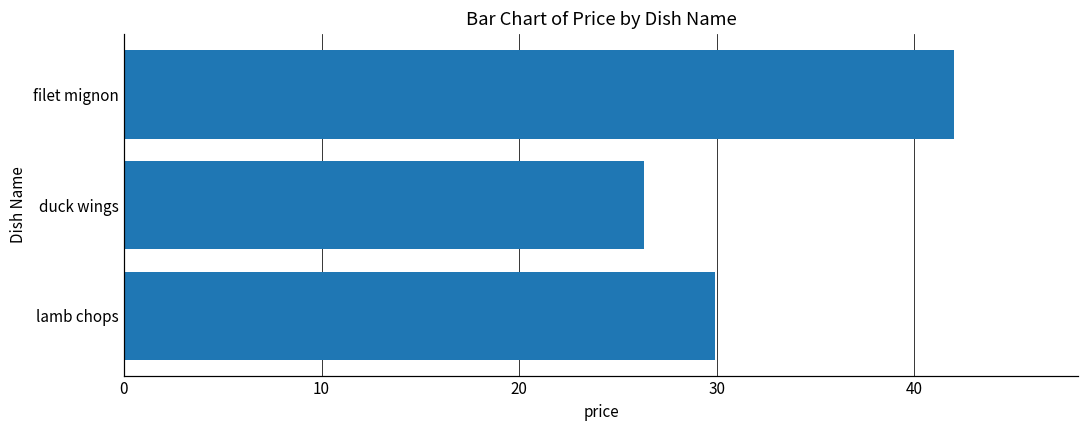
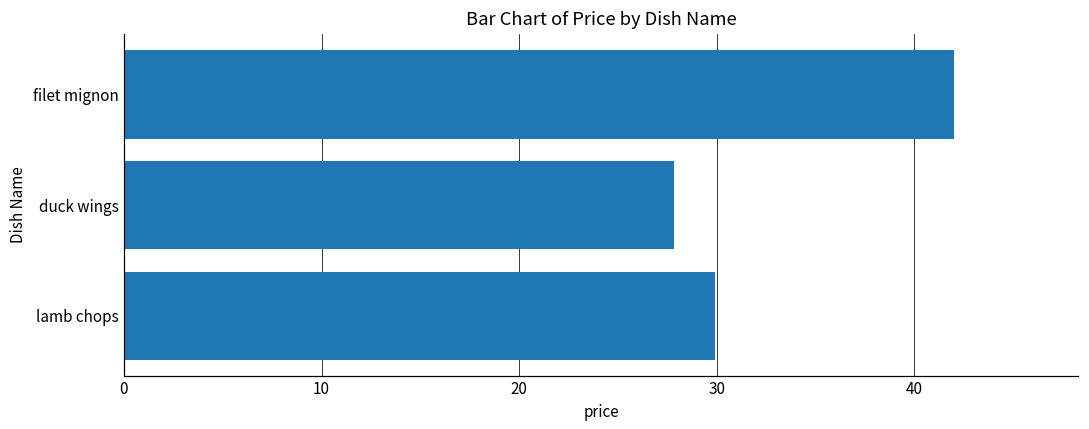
duck wings: 26.3 -> 27.8
